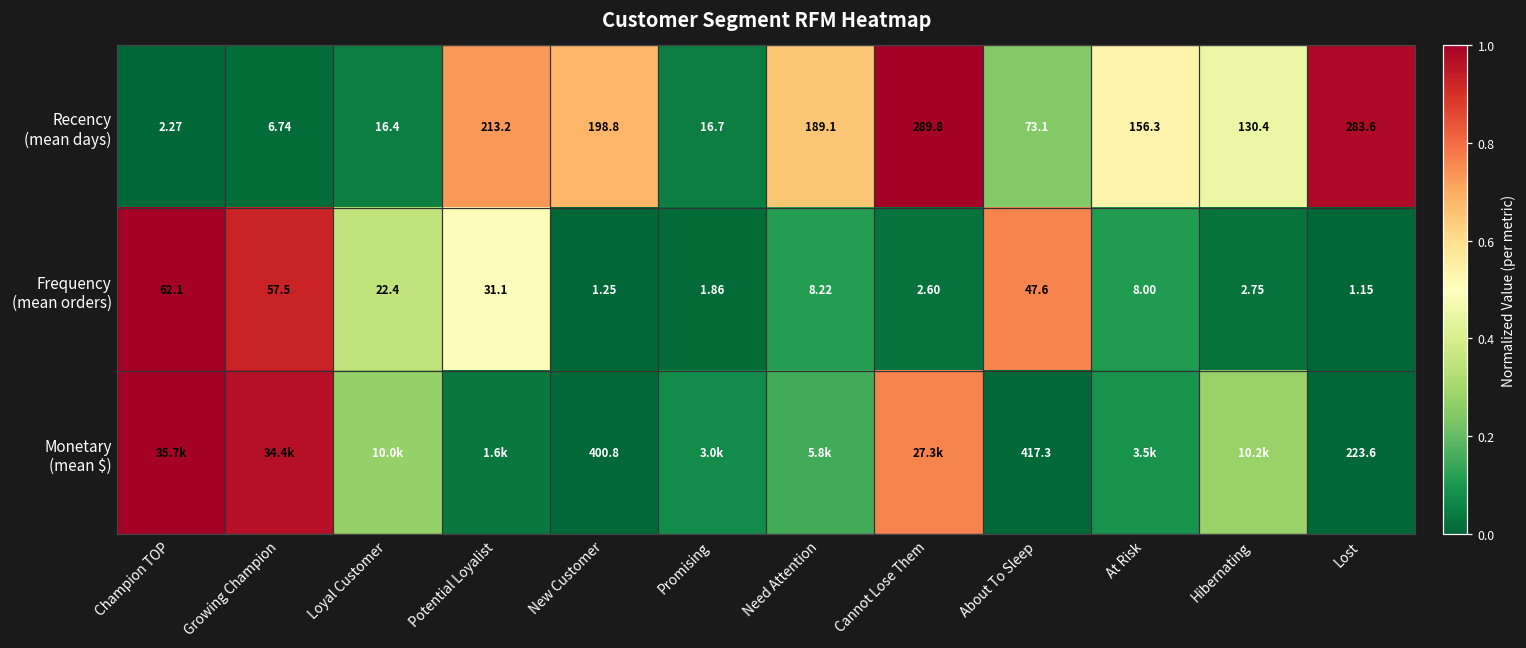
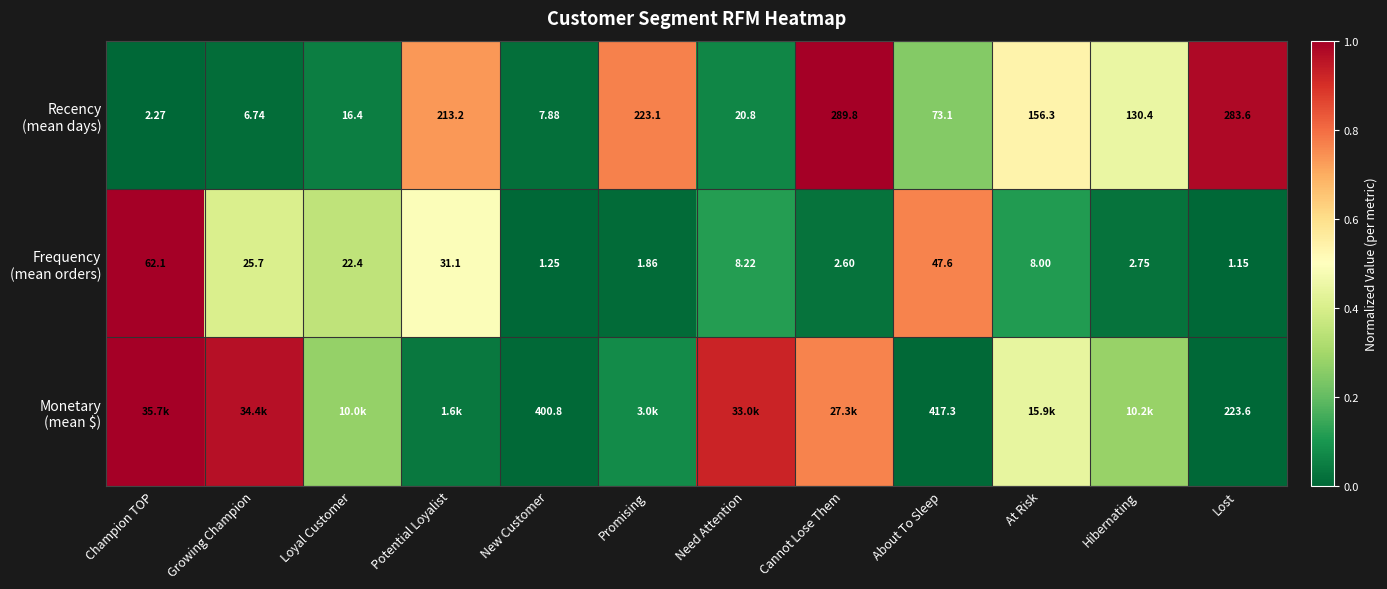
Recency (mean days), New Customer: 198.8 -> 7.88
Recency (mean days), Promising: 16.7 -> 223.1
Recency (mean days), Need Attention: 189.1 -> 20.8
Frequency (mean orders), Growing Champion: 57.5 -> 25.7
Monetary (mean $), Need Attention: 5.8k -> 33.0k
Monetary (mean $), At Risk: 3.5k -> 15.9k
